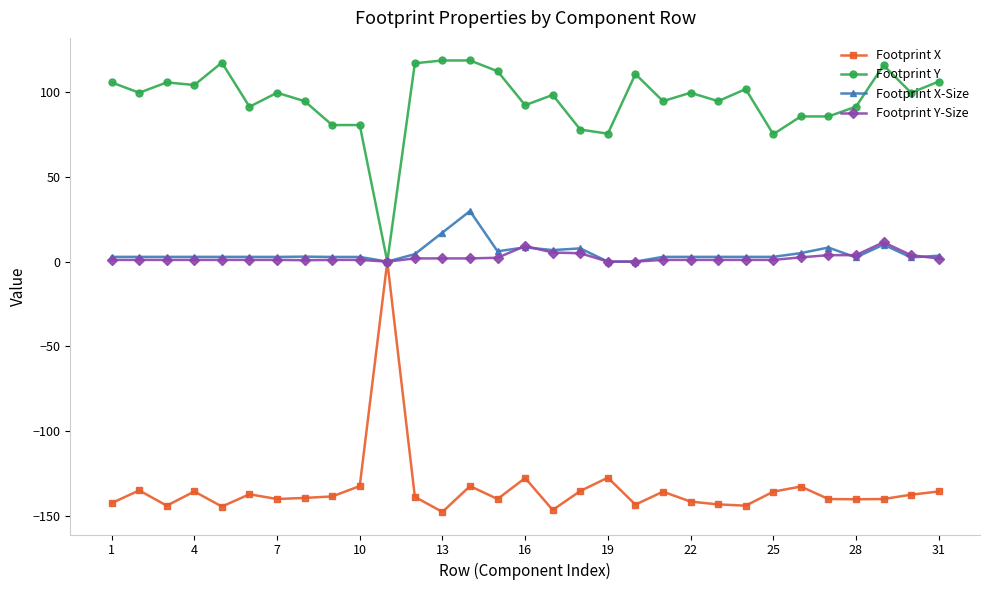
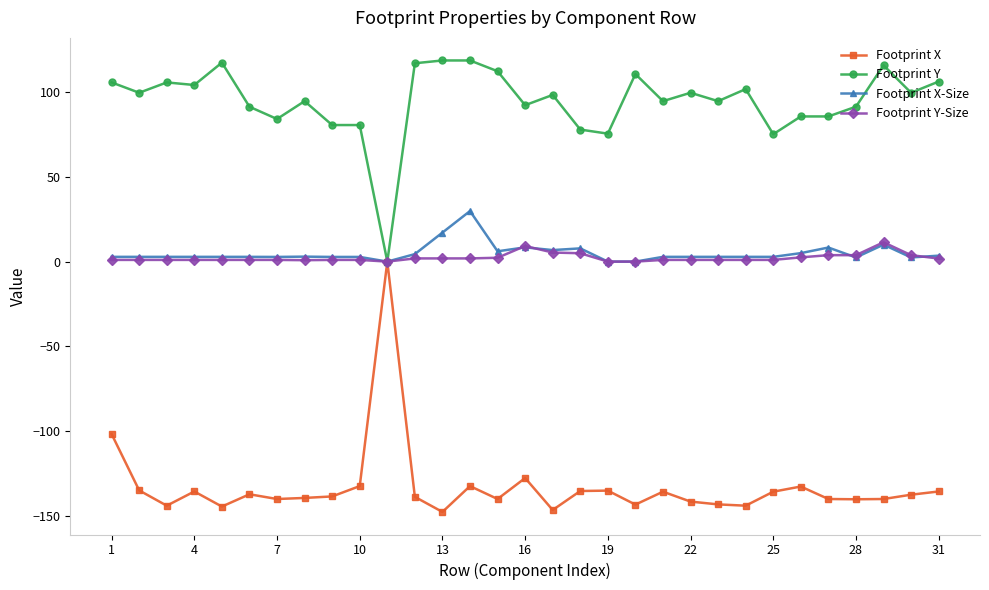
Footprint X, 1: -142 -> -102
Footprint Y, 7: 100 -> 84
Footprint X, 19: -127 -> -135
